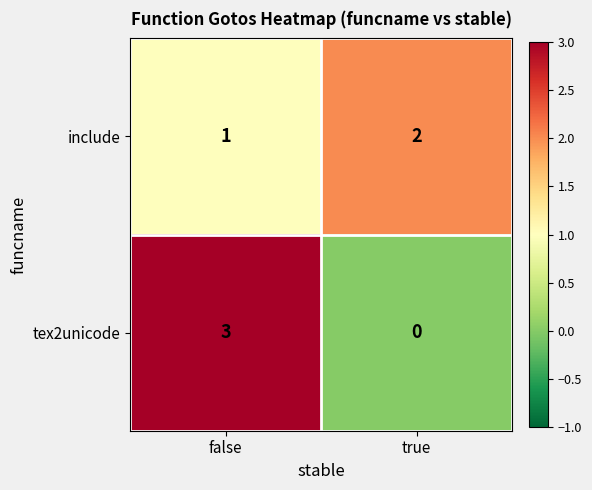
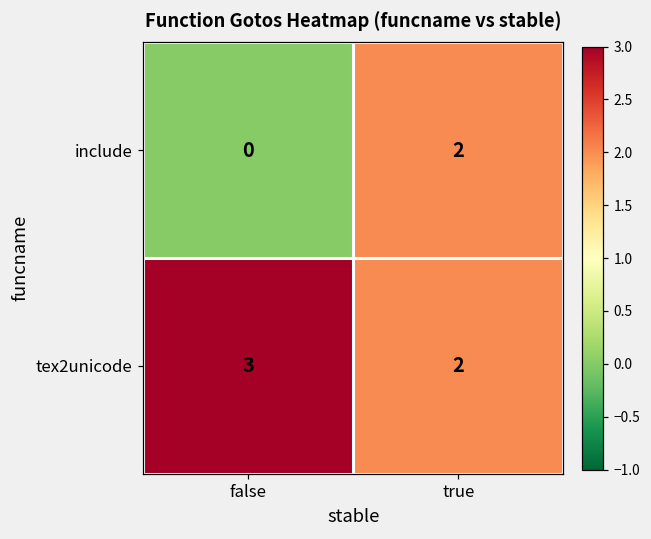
include, false: 1 -> 0
tex2unicode, true: 0 -> 2
